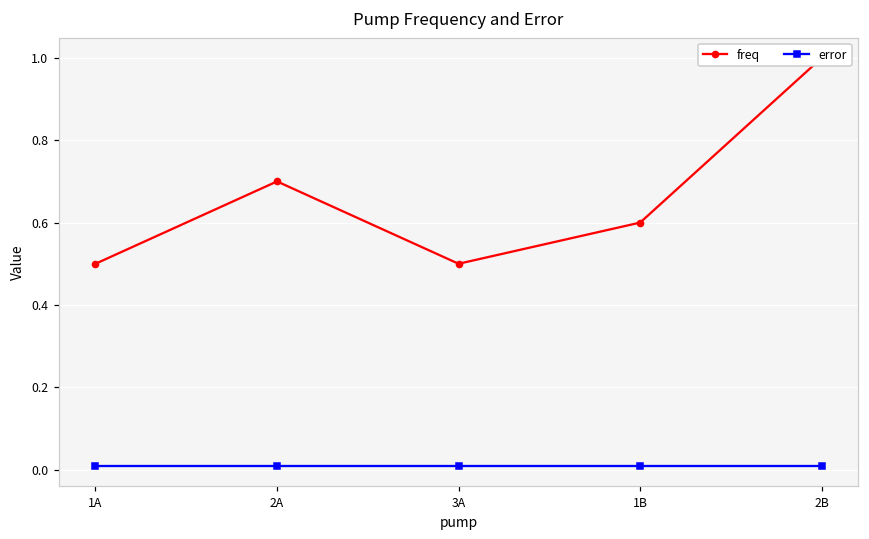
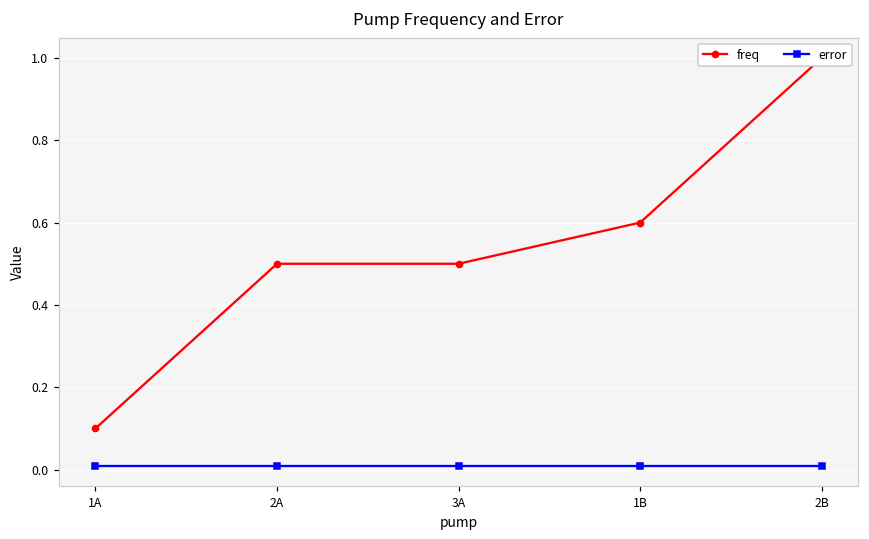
freq, 1A: 0.5 -> 0.1
freq, 2A: 0.7 -> 0.5
